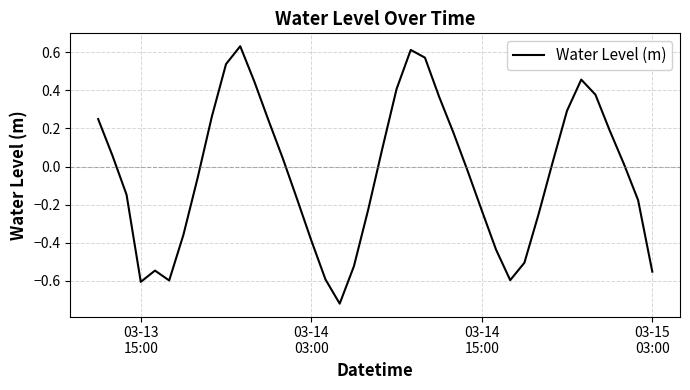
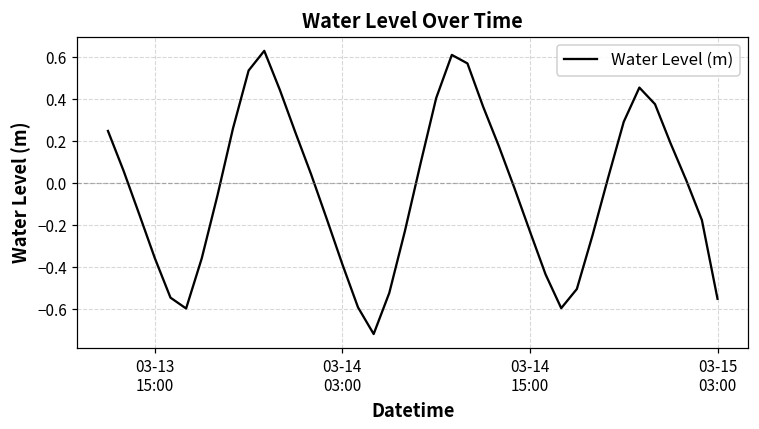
03-13 15:00: -0.60 -> -0.36
